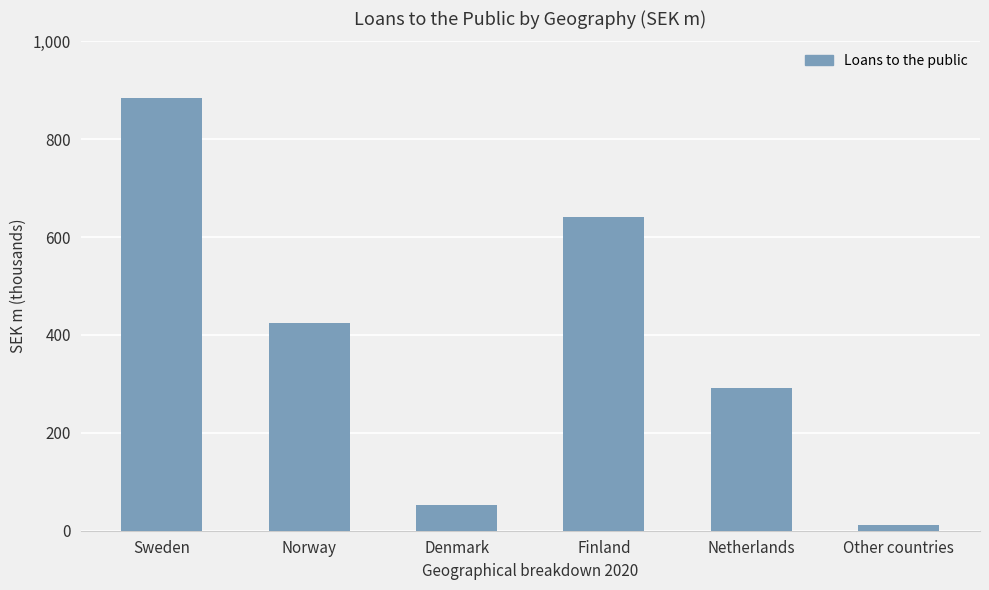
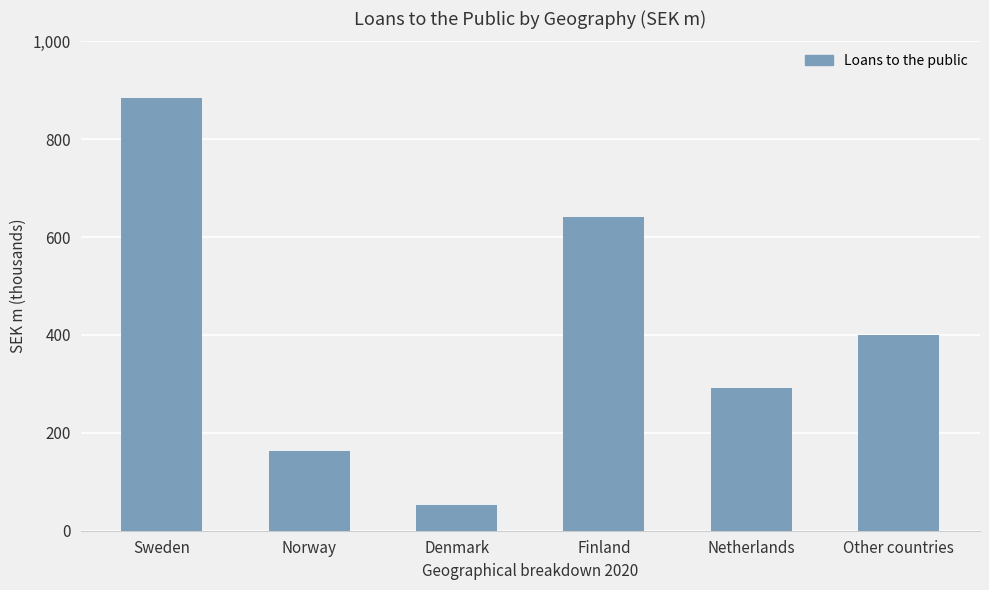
Norway: 420 -> 160
Other countries: 10 -> 400
